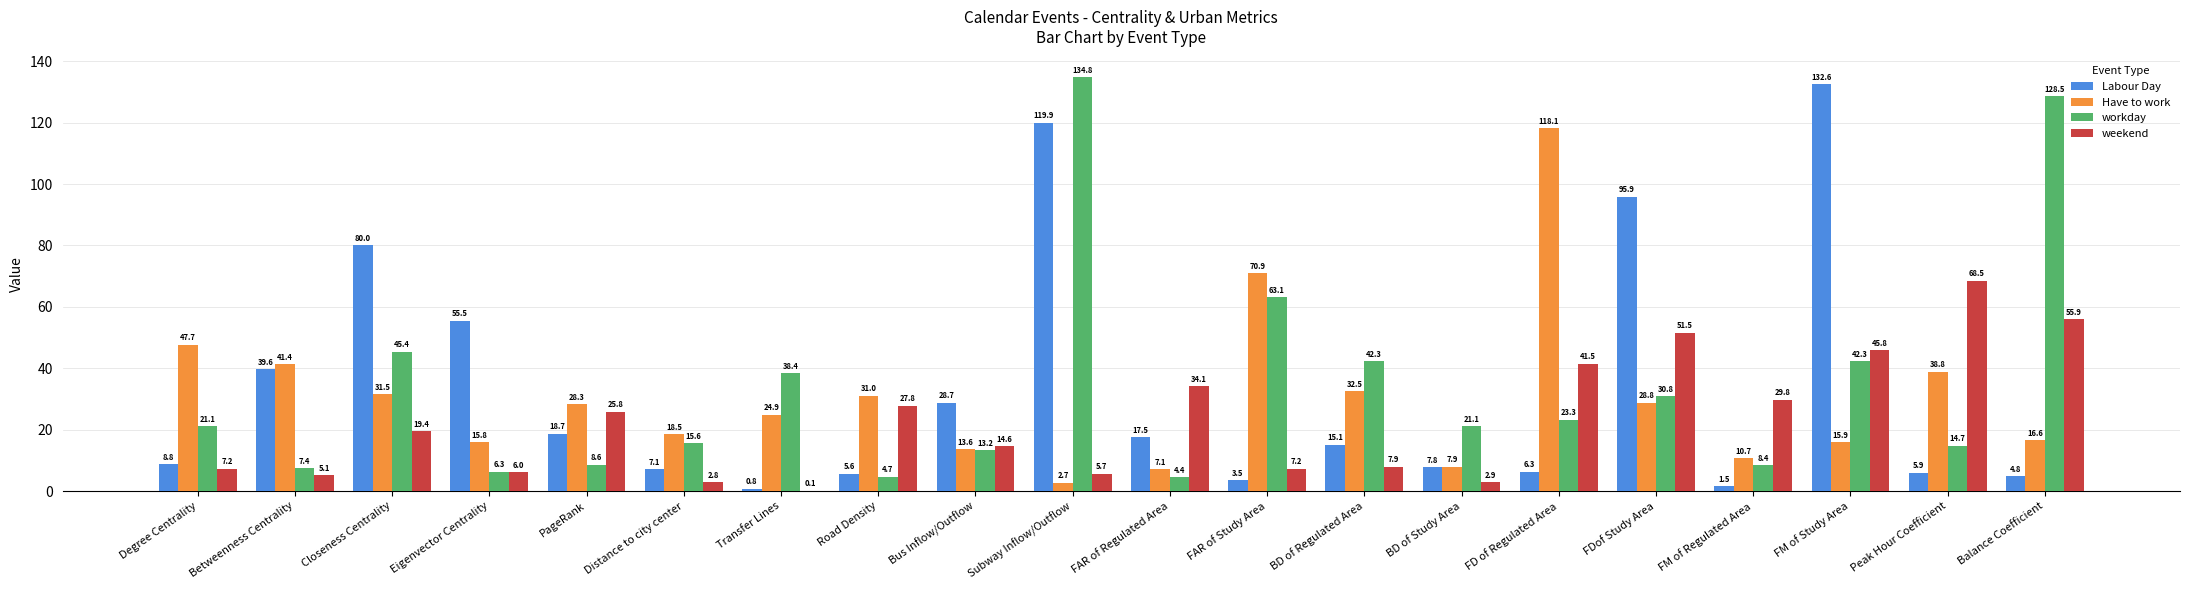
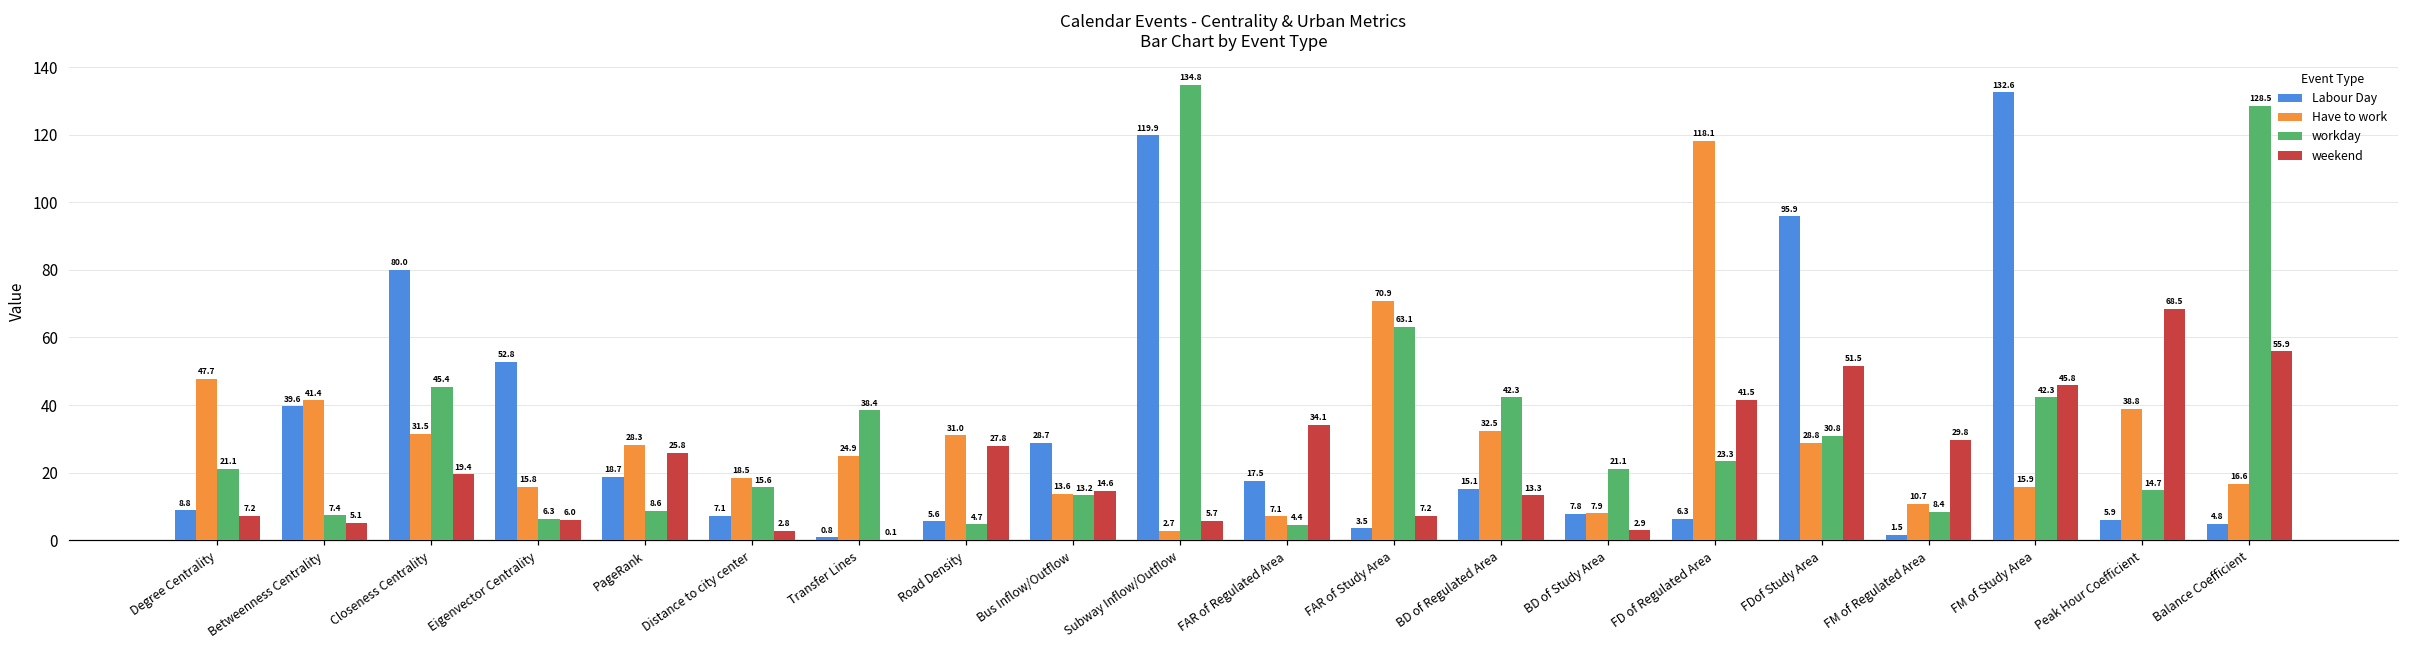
Labour Day, Eigenvector Centrality: 55.5 -> 52.8
weekend, BD of Regulated Area: 7.9 -> 13.3
